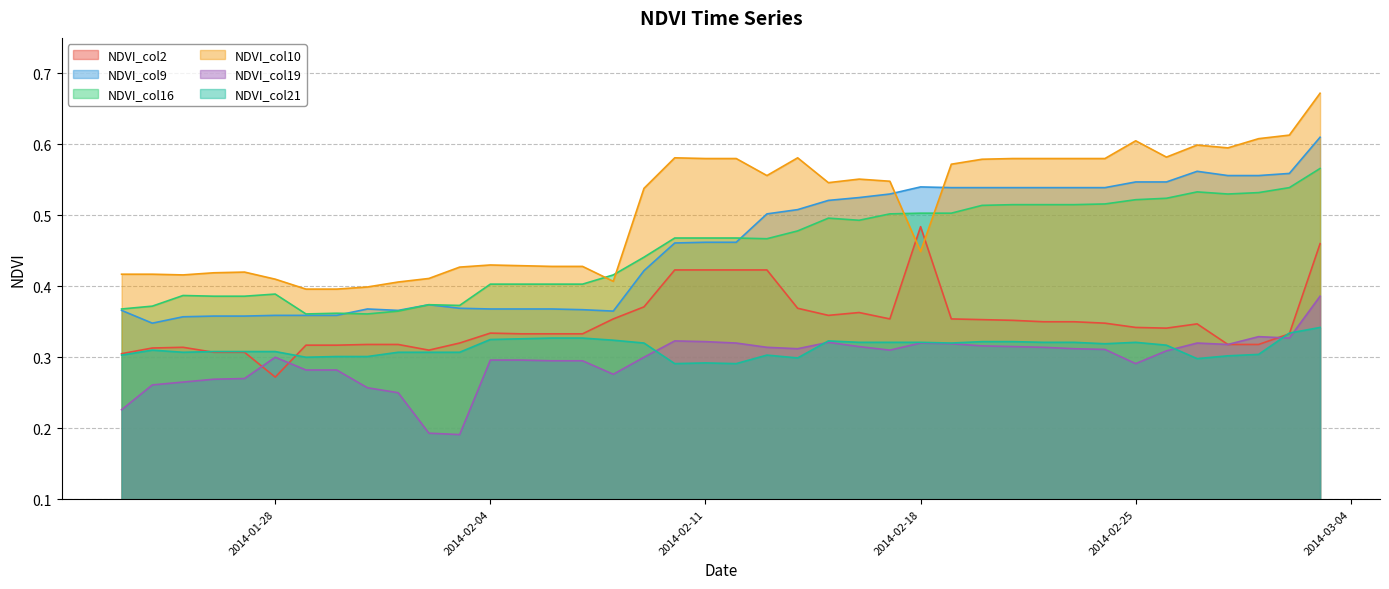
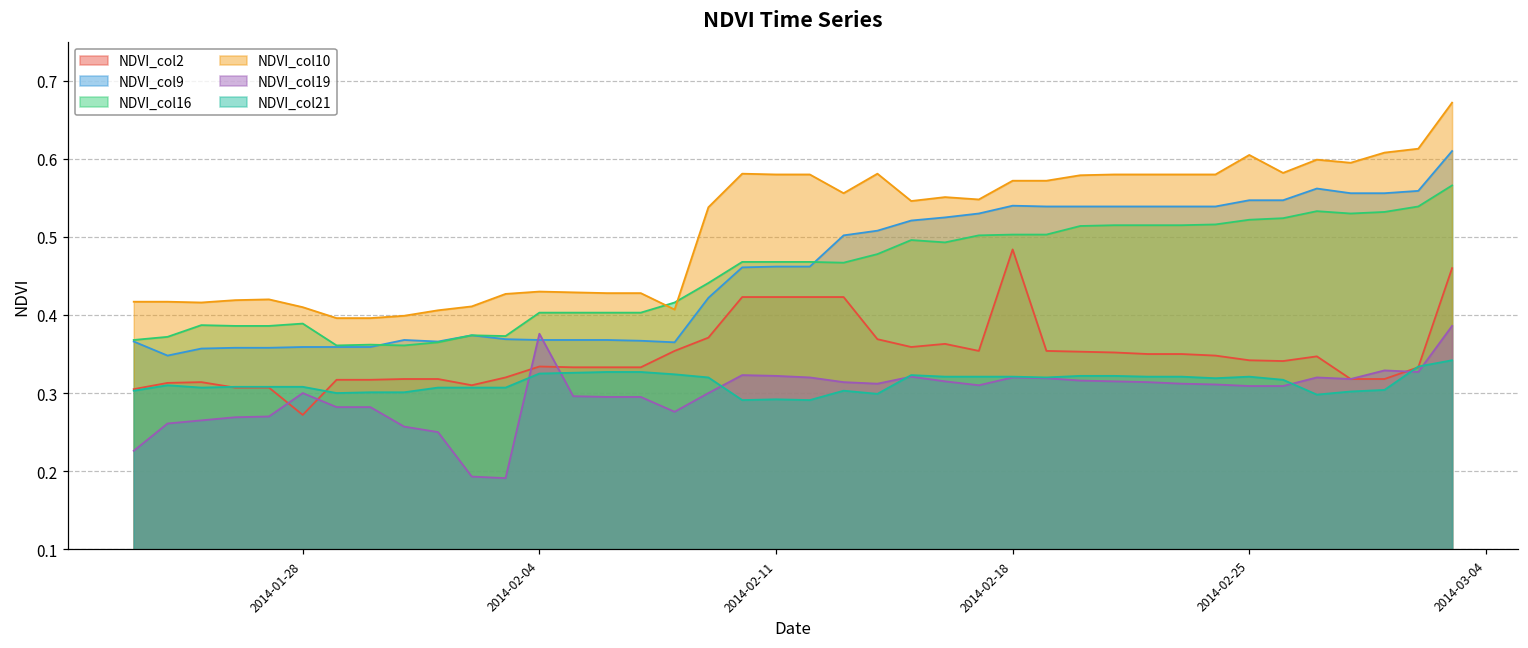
NDVI_col19, 2014-02-04: 0.30 -> 0.38
NDVI_col10, 2014-02-18: 0.45 -> 0.57
NDVI_col19, 2014-02-25: 0.29 -> 0.31
